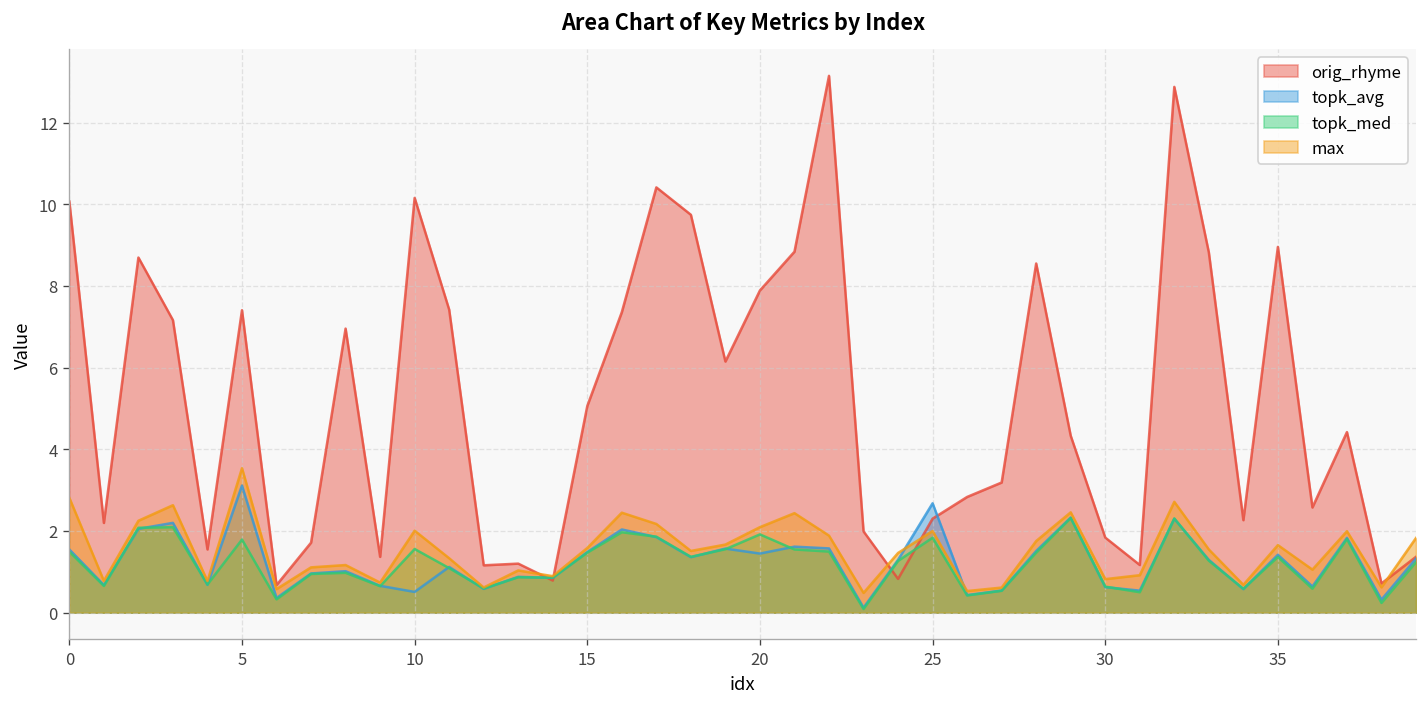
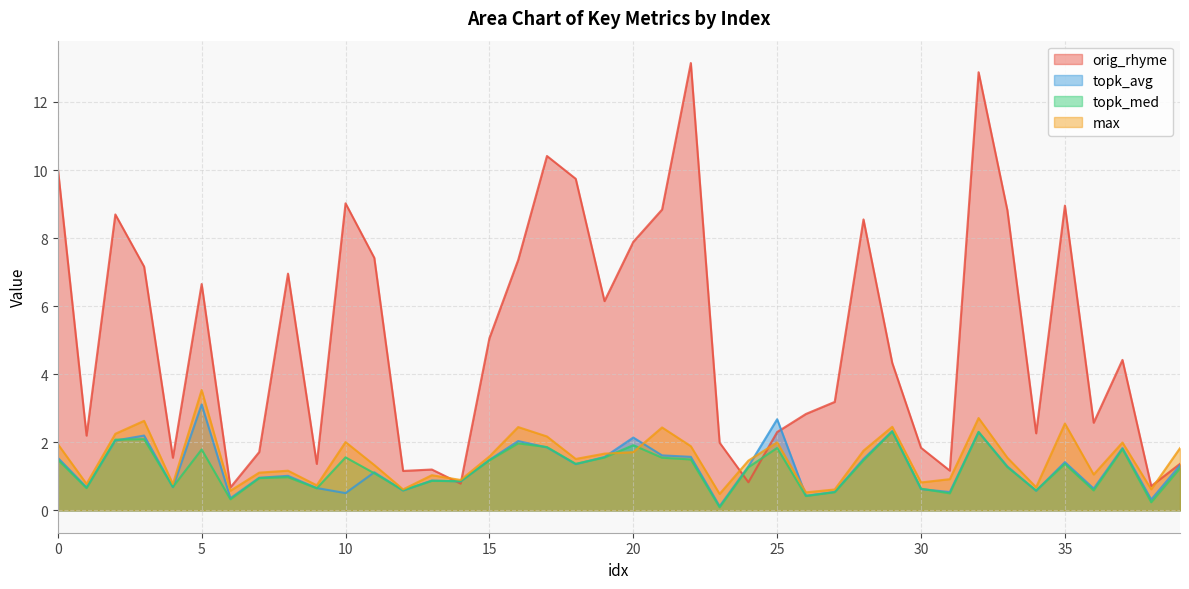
max, 0: 2.8 -> 1.9
orig_rhyme, 5: 7.4 -> 6.6
orig_rhyme, 10: 10.2 -> 9.0
topk_avg, 20: 1.4 -> 2.1
max, 20: 2.1 -> 1.7
max, 35: 1.7 -> 2.6
